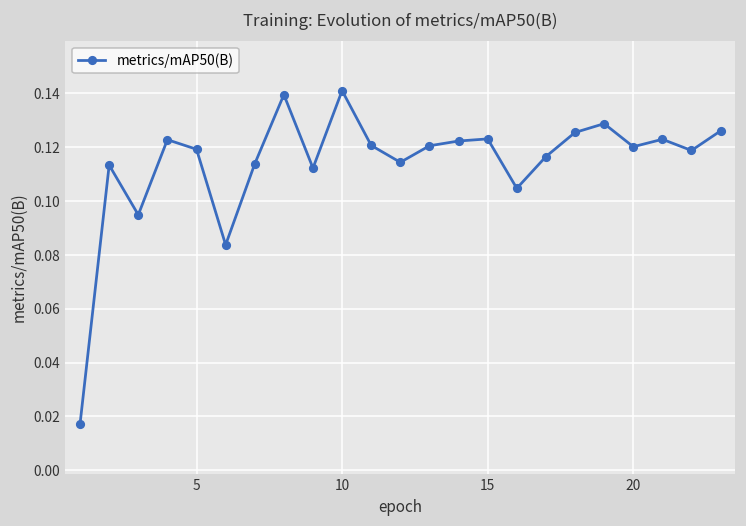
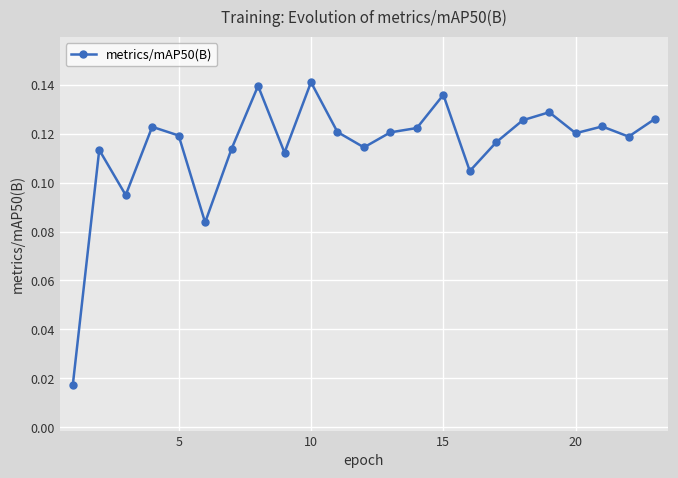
15: 0.123 -> 0.136
